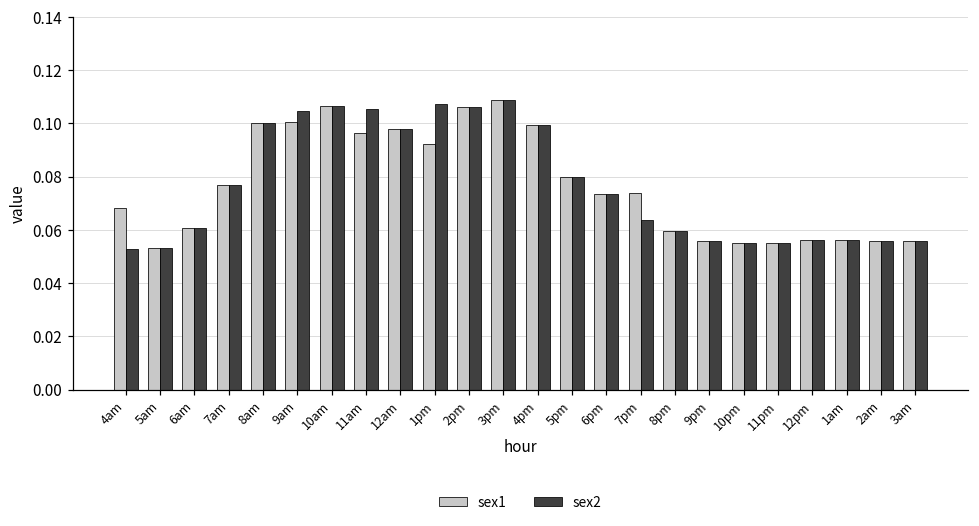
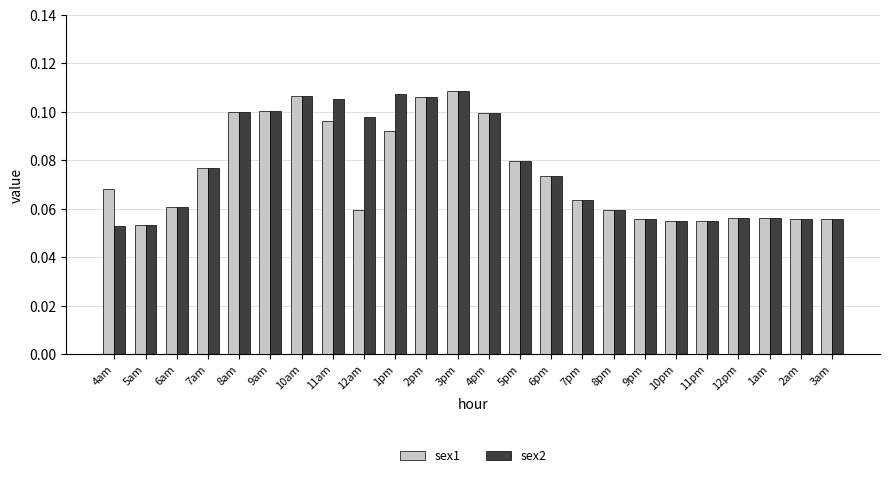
sex2, 9am: 0.105 -> 0.100
sex1, 12am: 0.098 -> 0.060
sex1, 7pm: 0.074 -> 0.064
